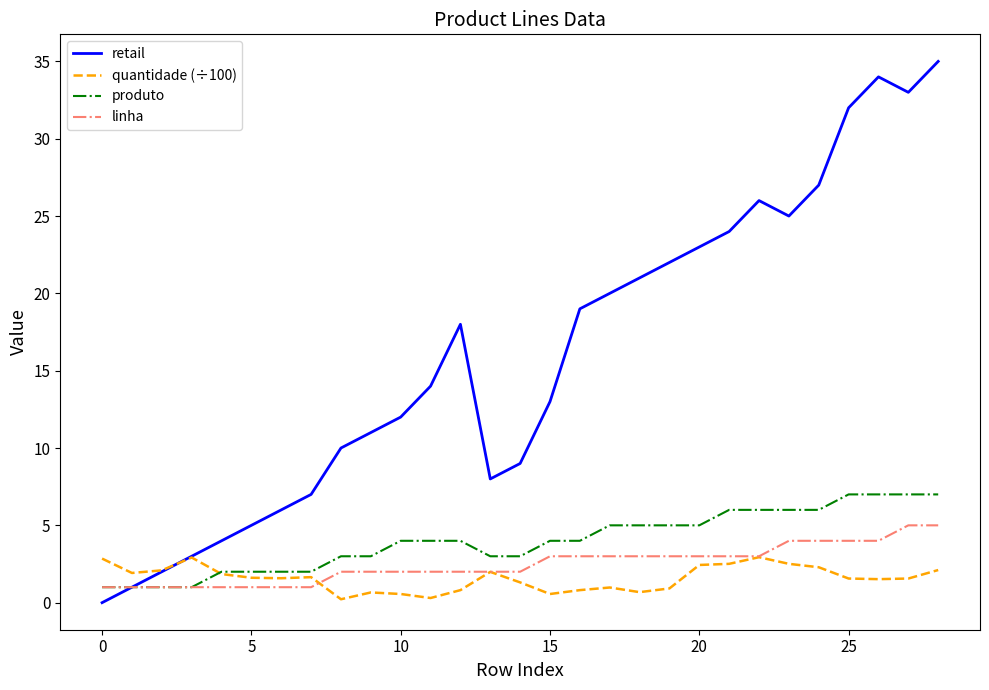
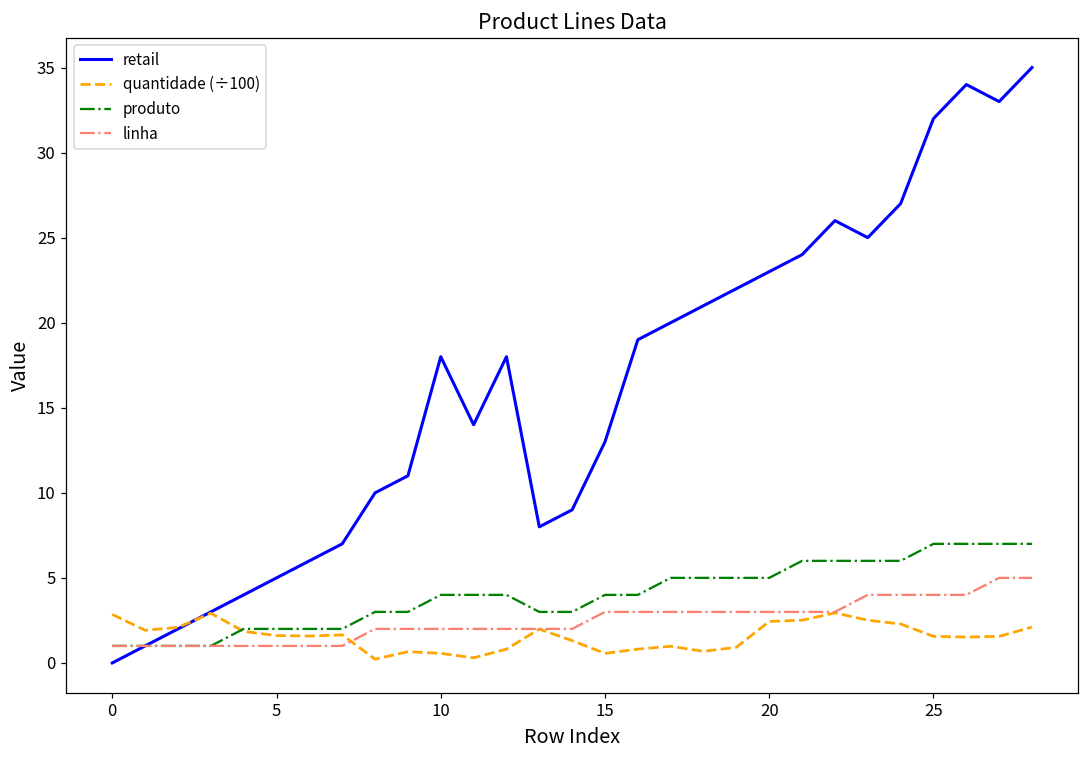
retail, 10: 12 -> 18
